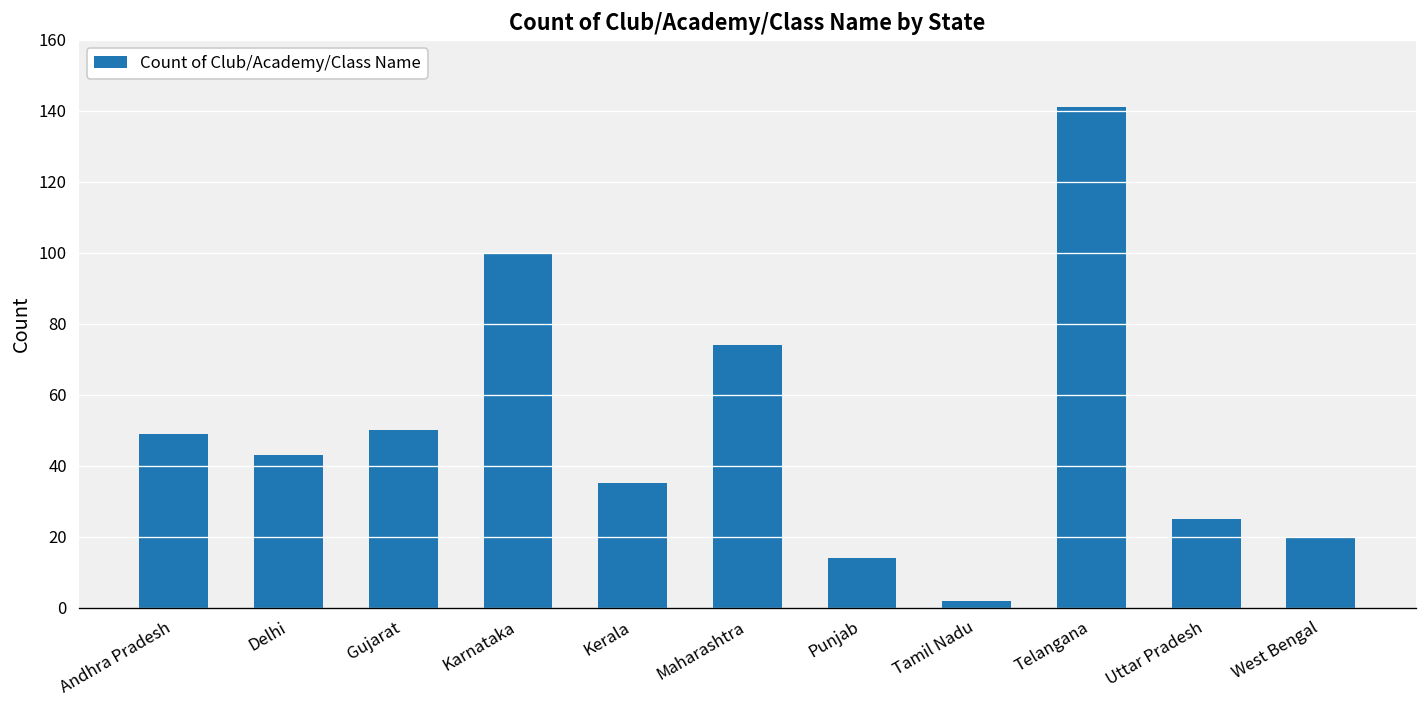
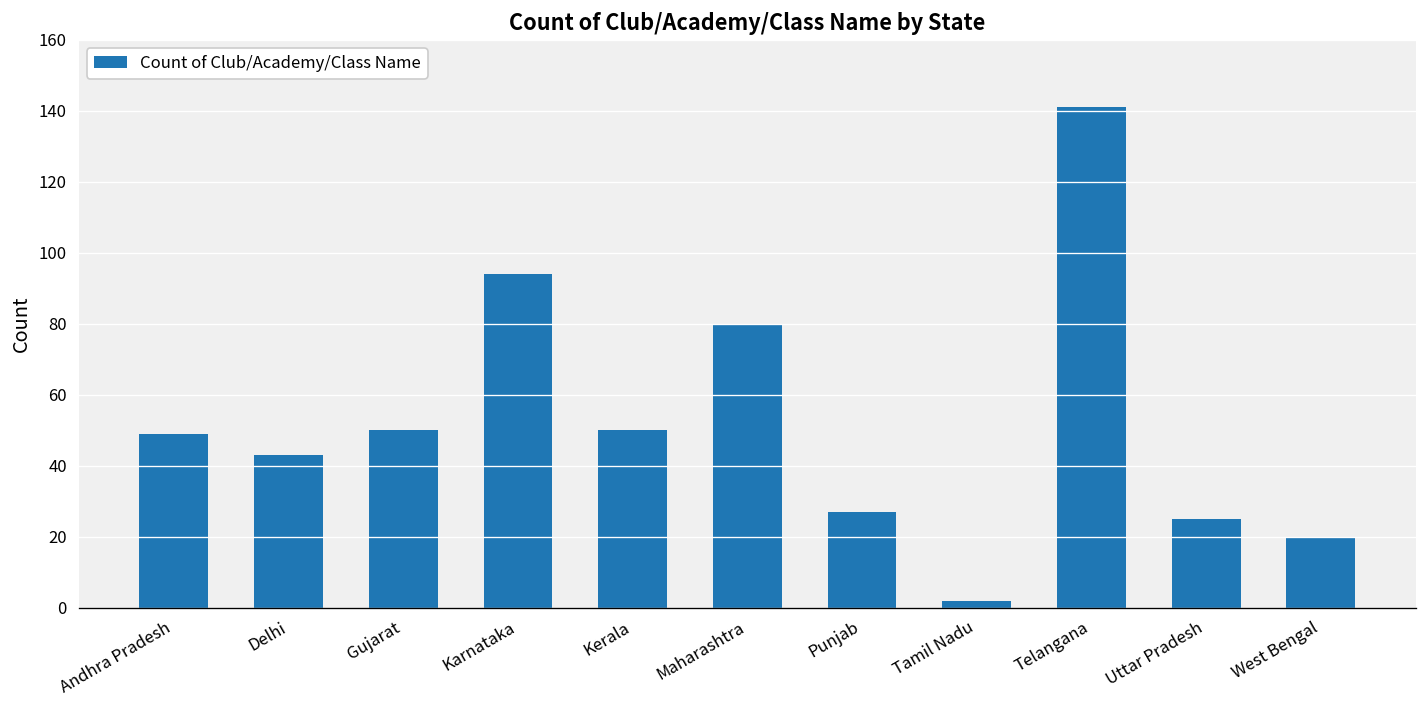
Karnataka: 100 -> 94
Kerala: 35 -> 50
Maharashtra: 74 -> 80
Punjab: 14 -> 27
